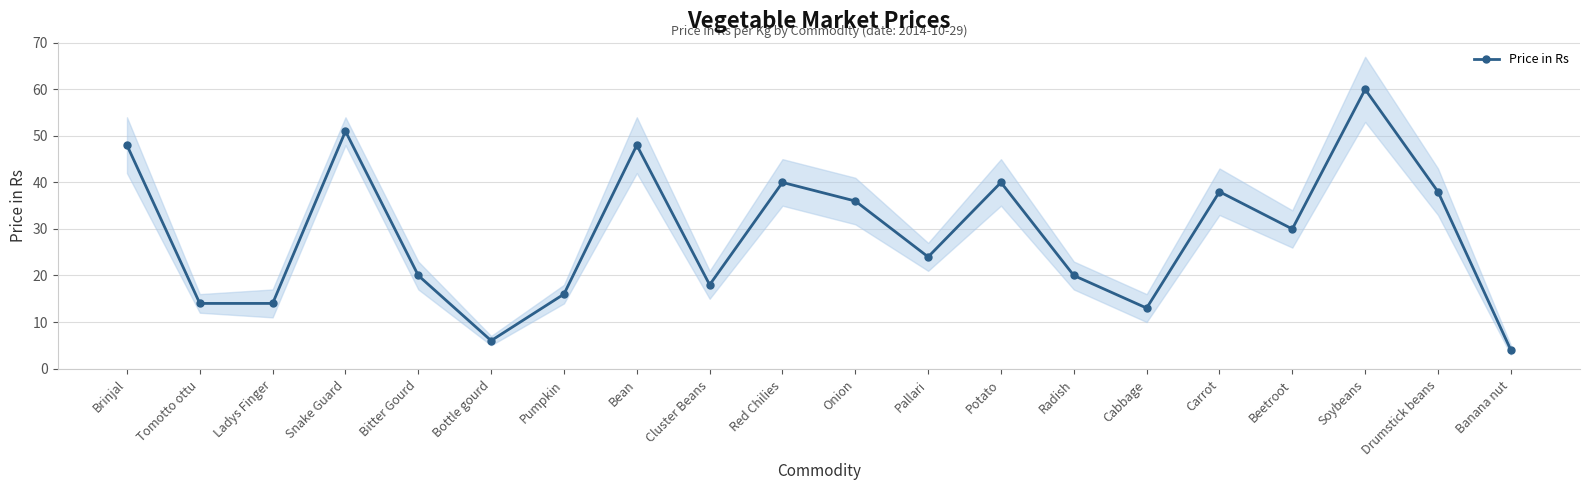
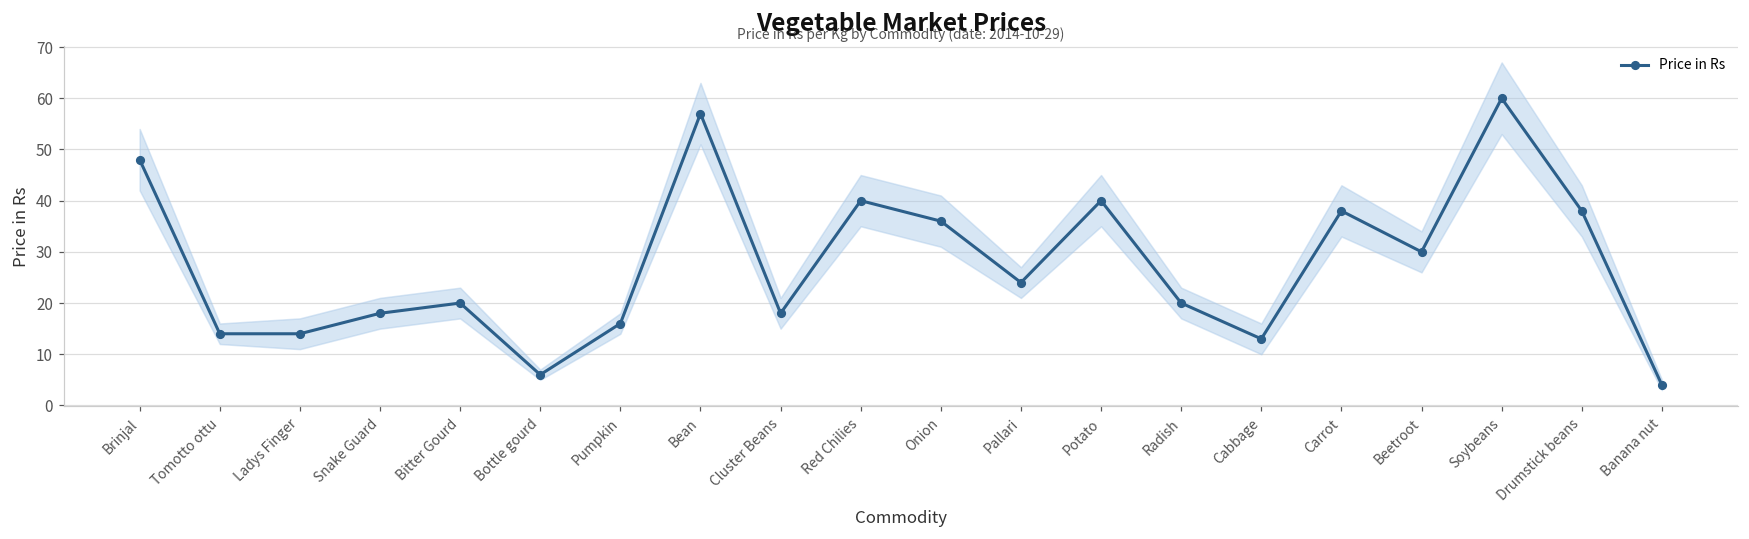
Price in Rs, Snake Guard: 51 -> 18
Price in Rs, Bean: 48 -> 57
